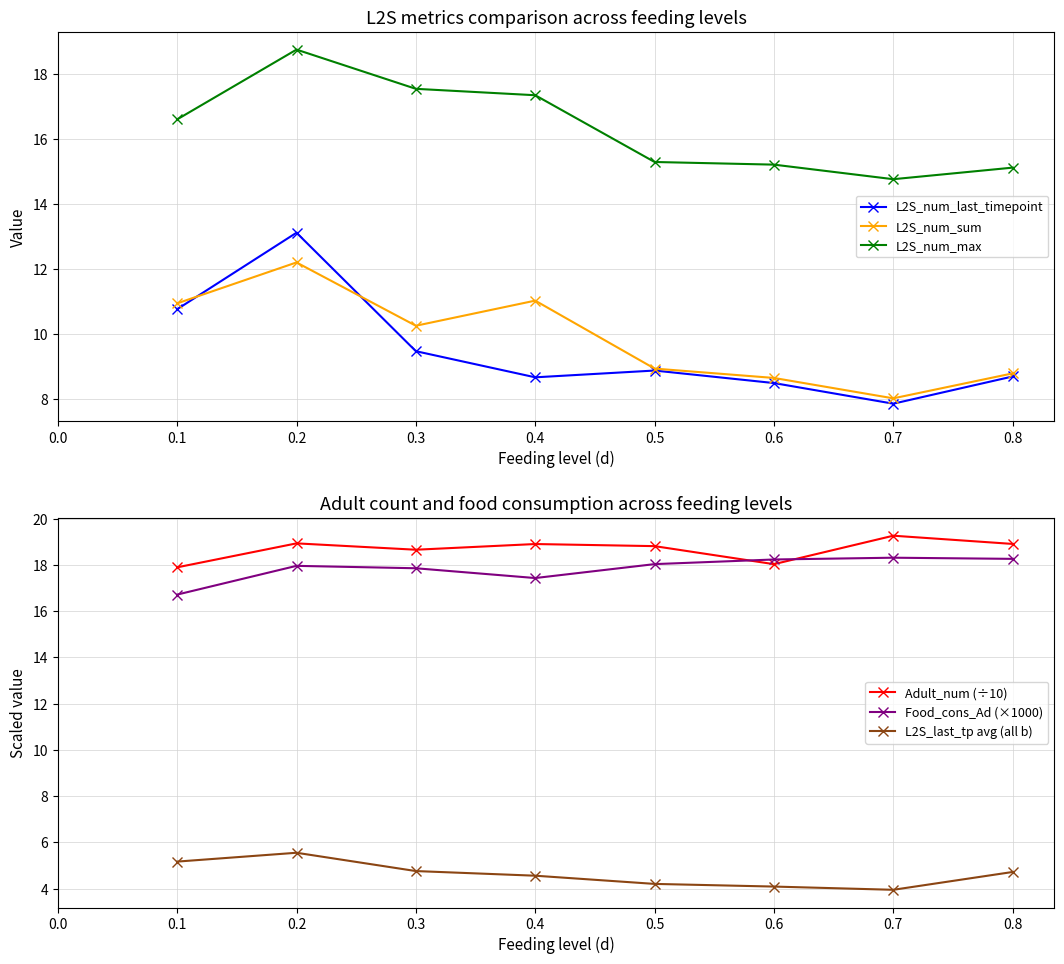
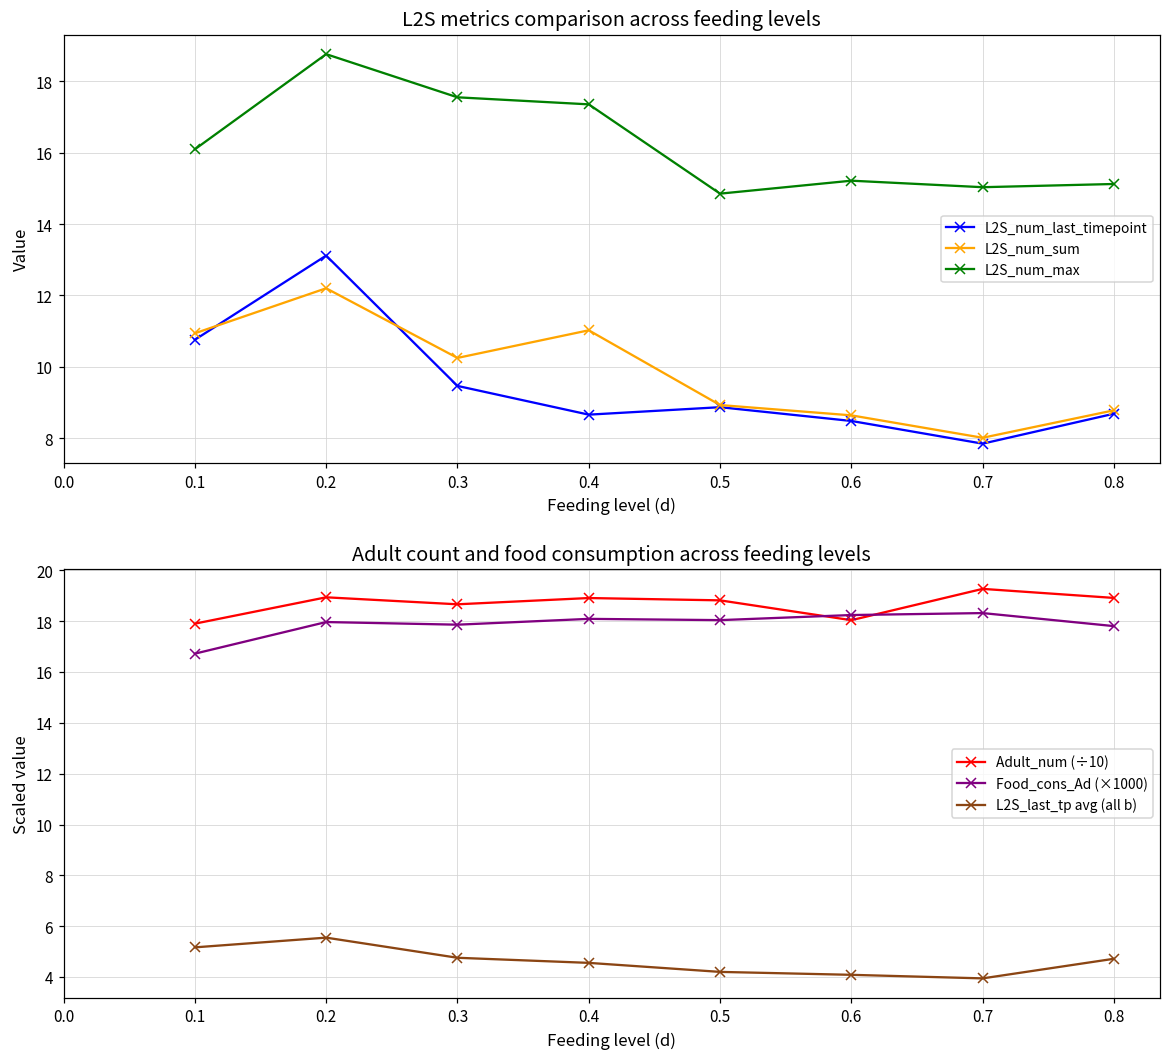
L2S metrics comparison across feeding levels, L2S_num_max, 0.1: 16.6 -> 16.1
L2S metrics comparison across feeding levels, L2S_num_max, 0.5: 15.3 -> 14.9
L2S metrics comparison across feeding levels, L2S_num_max, 0.7: 14.8 -> 15.0
Adult count and food consumption across feeding levels, Food_cons_Ad (×1000), 0.4: 17.4 -> 18.1
Adult count and food consumption across feeding levels, Food_cons_Ad (×1000), 0.8: 18.3 -> 17.8
